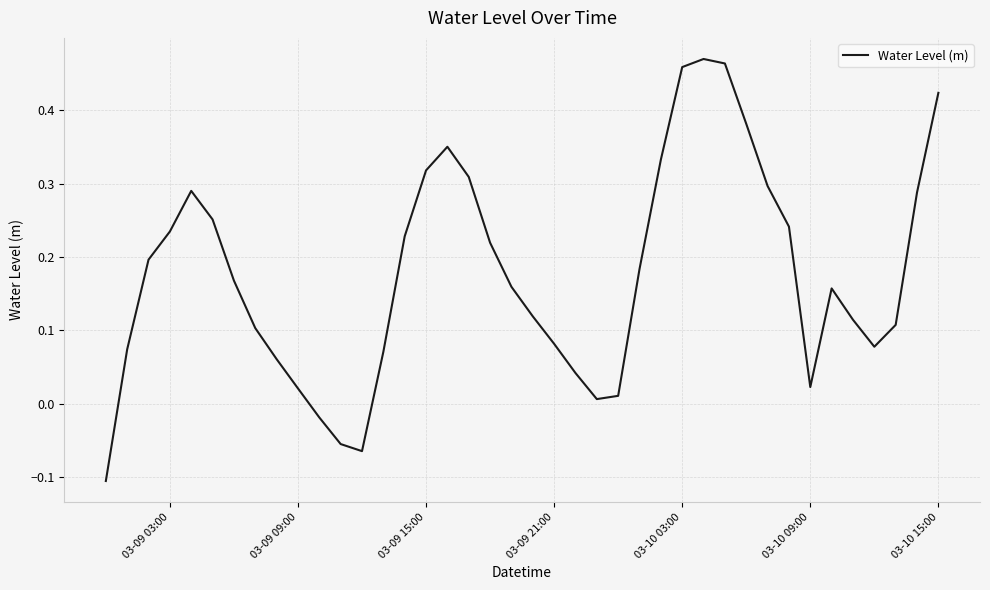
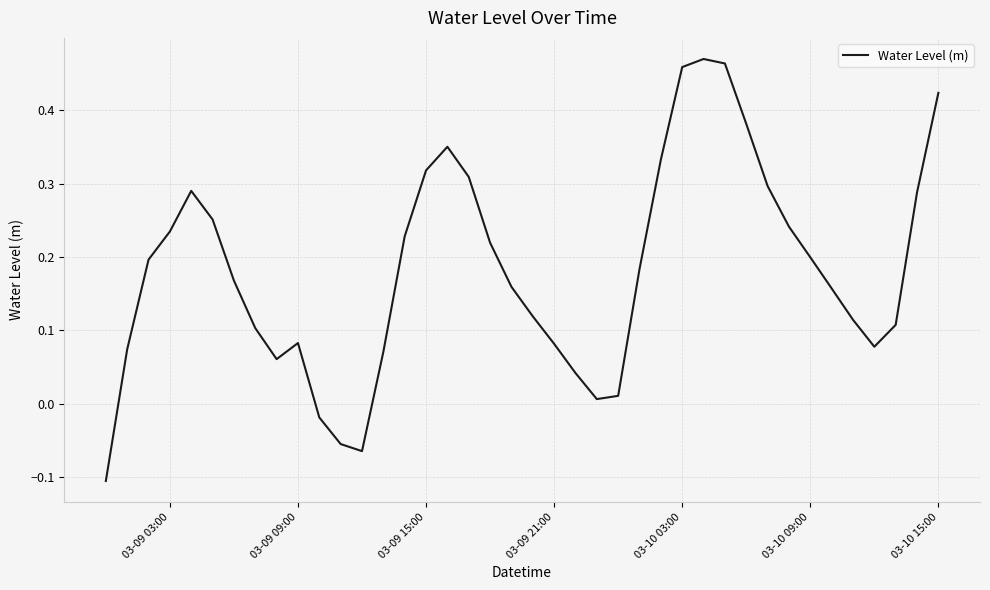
03-09 09:00: 0.02 -> 0.08
03-10 09:00: 0.02 -> 0.20
